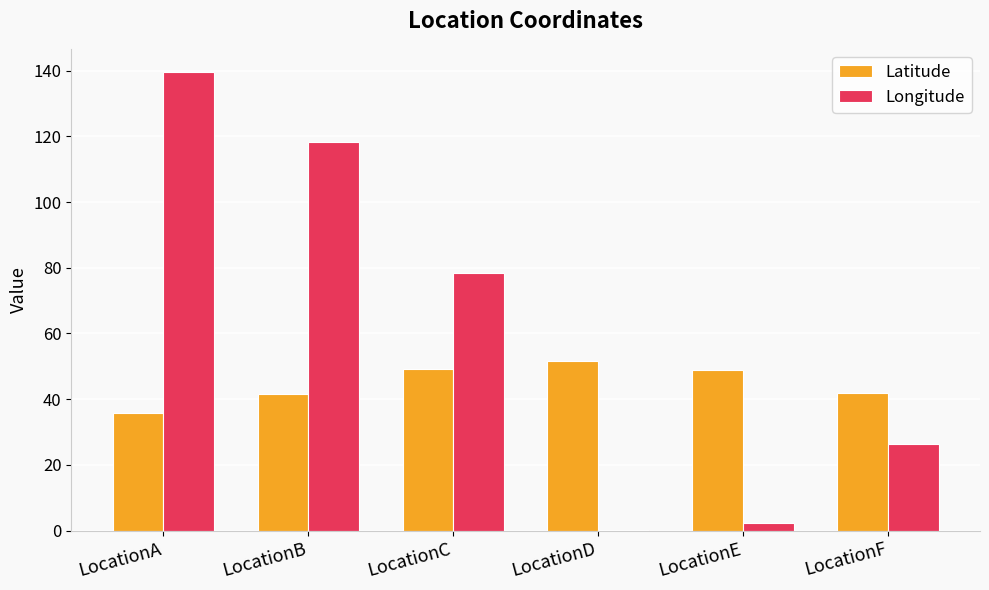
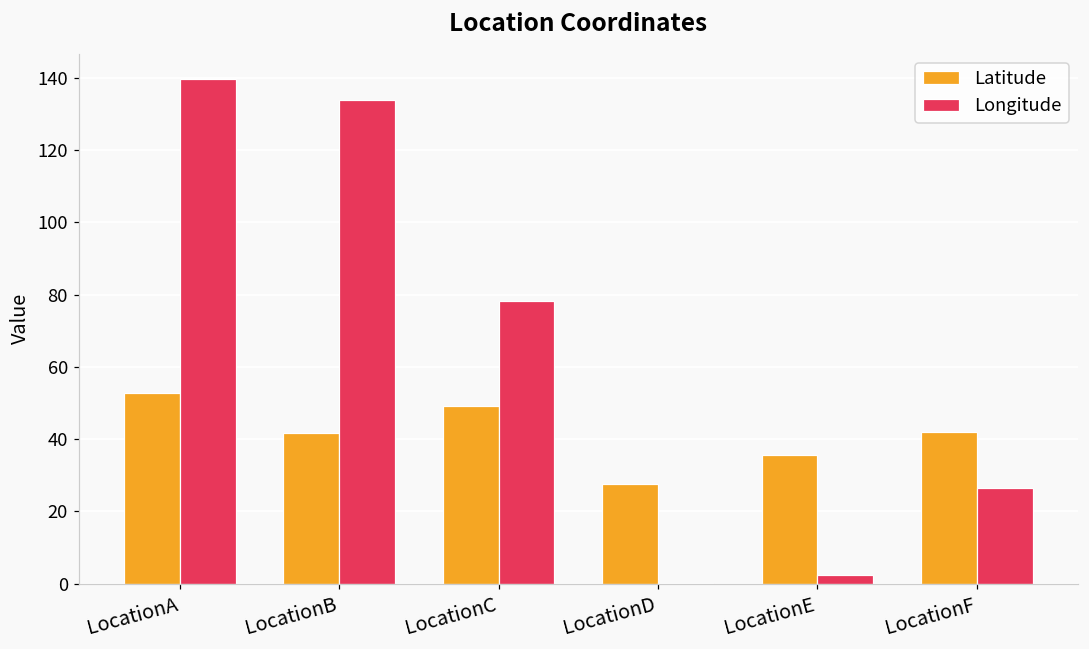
Latitude, LocationA: 36 -> 53
Longitude, LocationB: 118 -> 134
Latitude, LocationD: 52 -> 27
Latitude, LocationE: 49 -> 35
